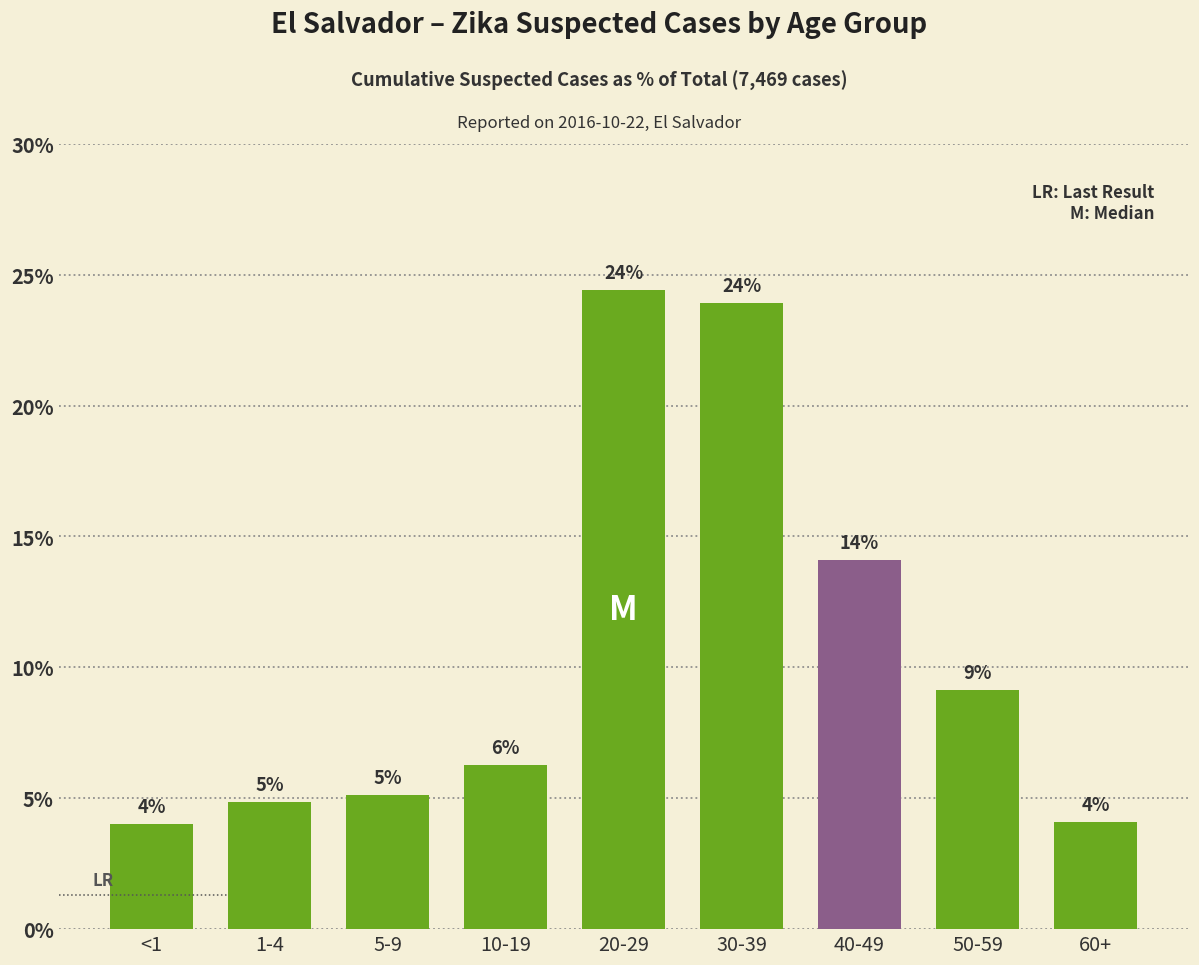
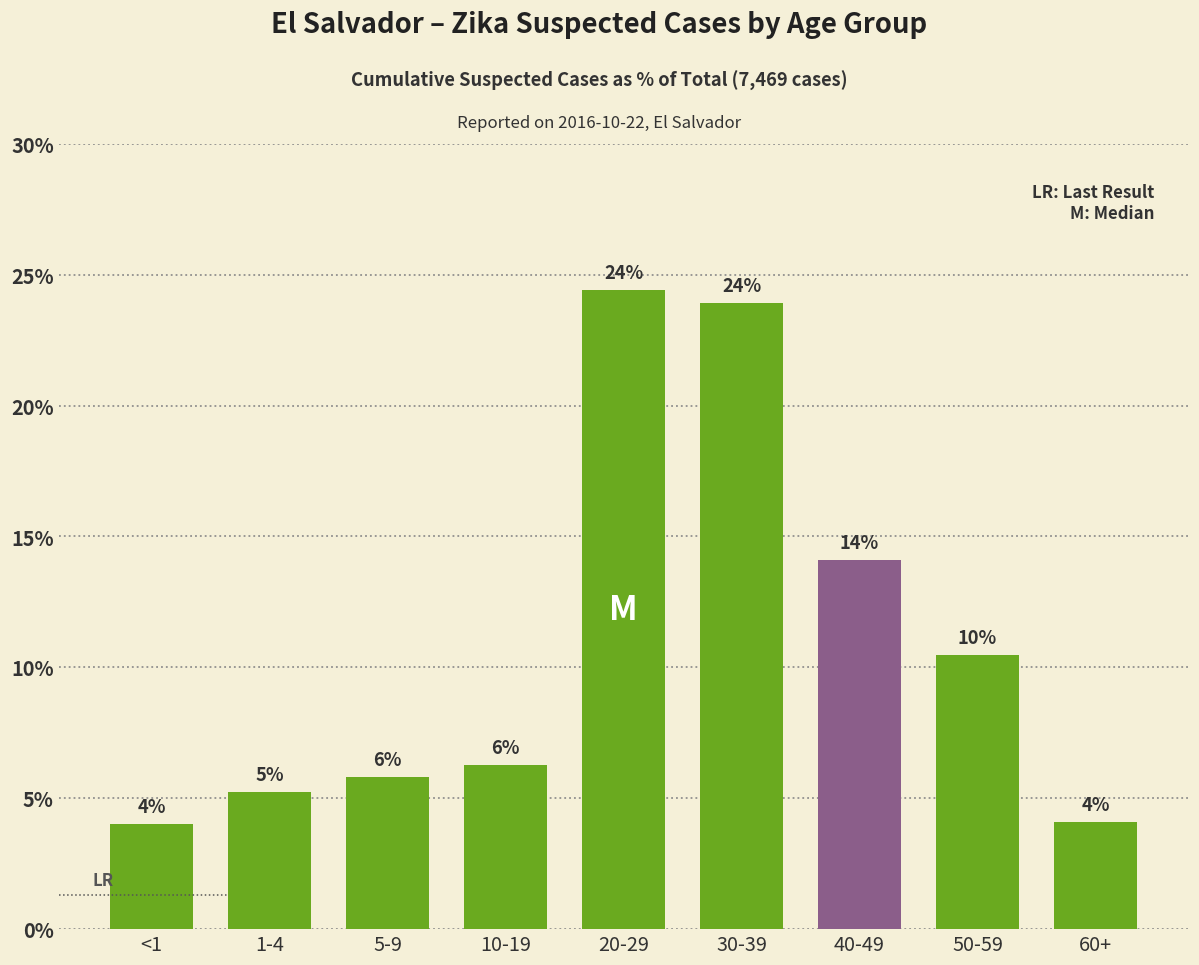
1-4: 4.8% -> 5.2%
5-9: 5% -> 6%
50-59: 9% -> 10%
